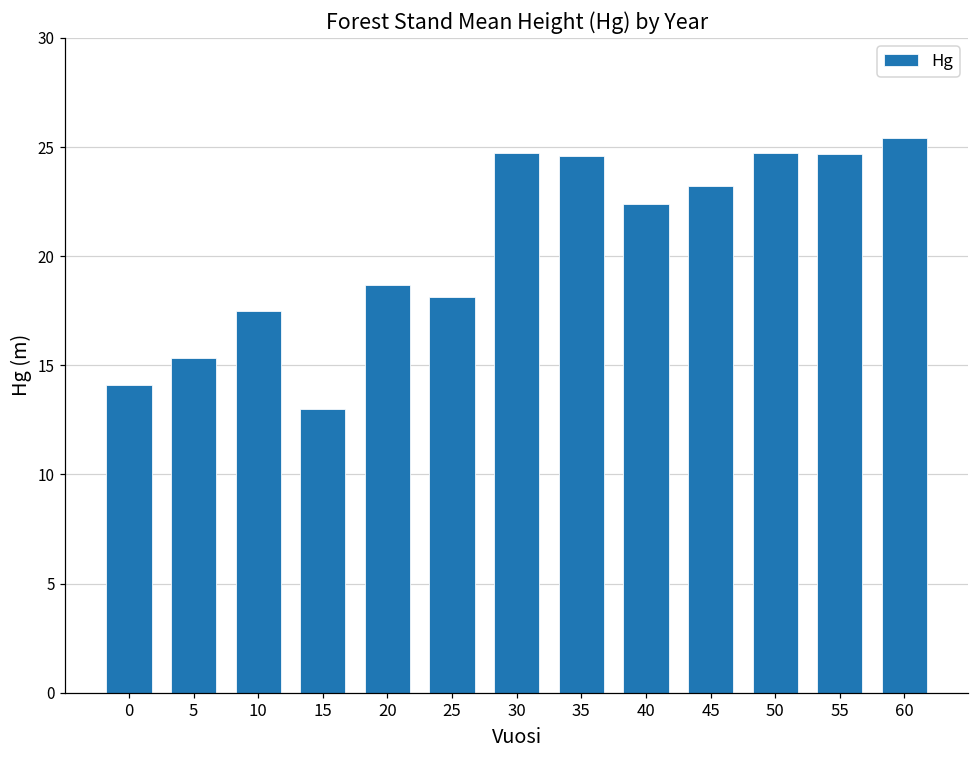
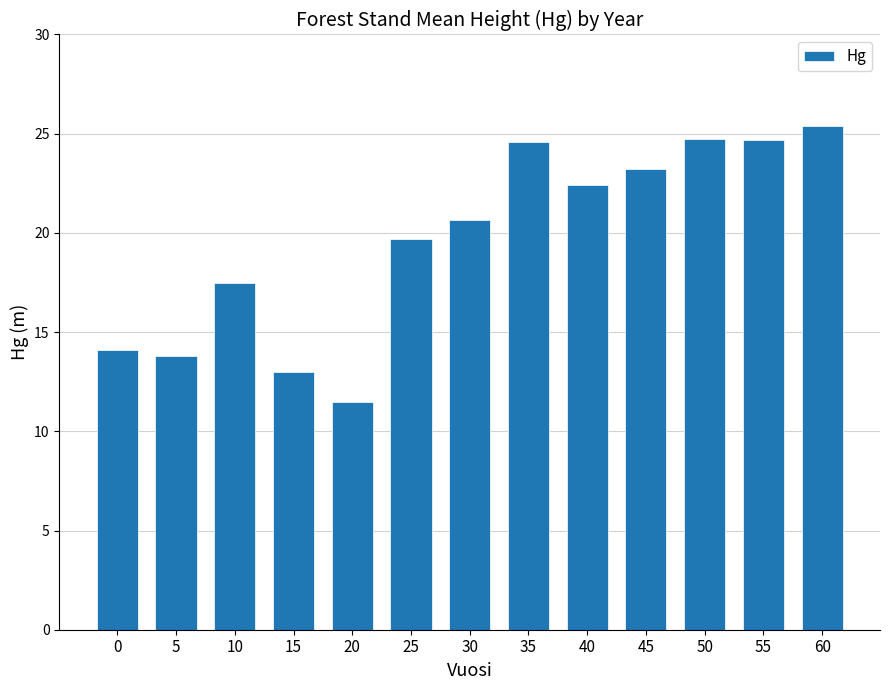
5: 15.3 -> 13.8
20: 18.7 -> 11.5
25: 18.1 -> 19.7
30: 24.7 -> 20.7
